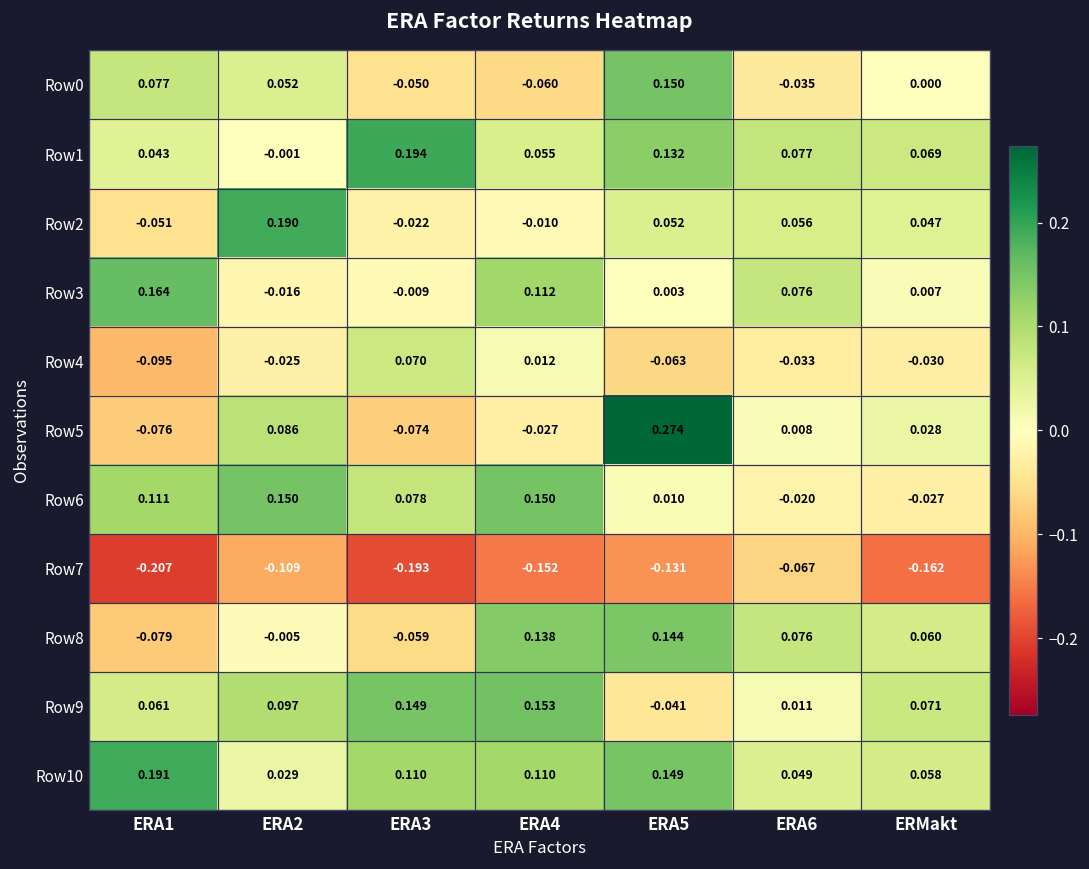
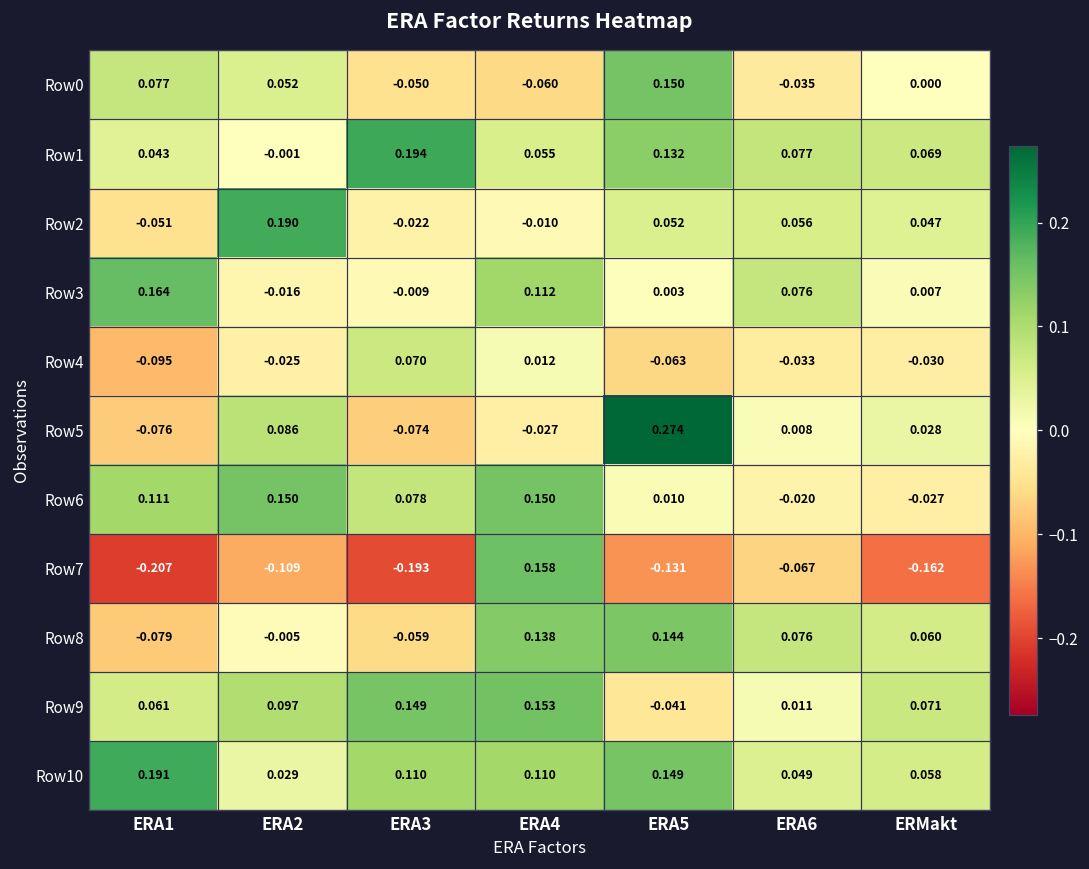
Row7, ERA4: -0.152 -> 0.158
